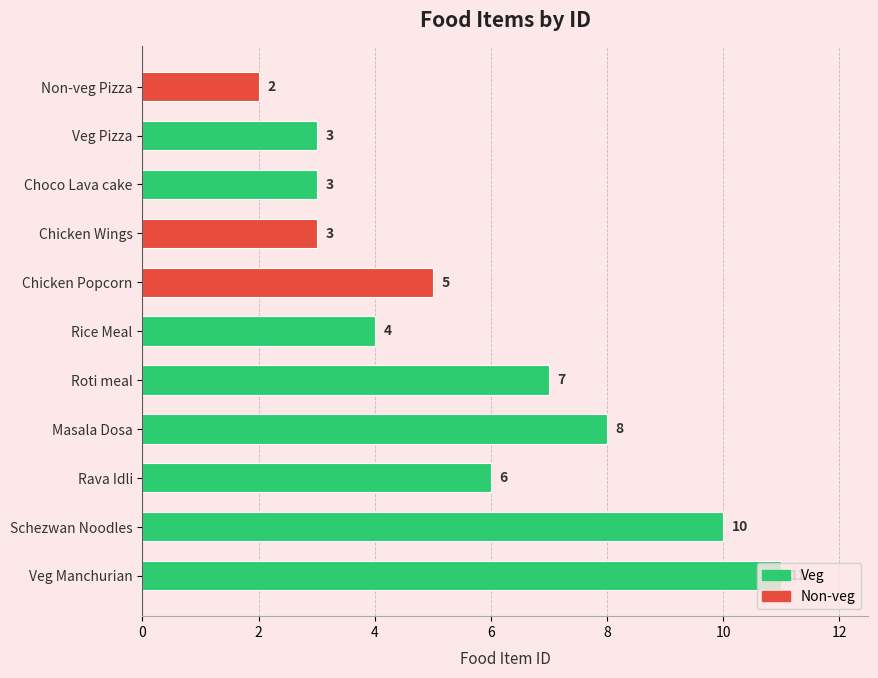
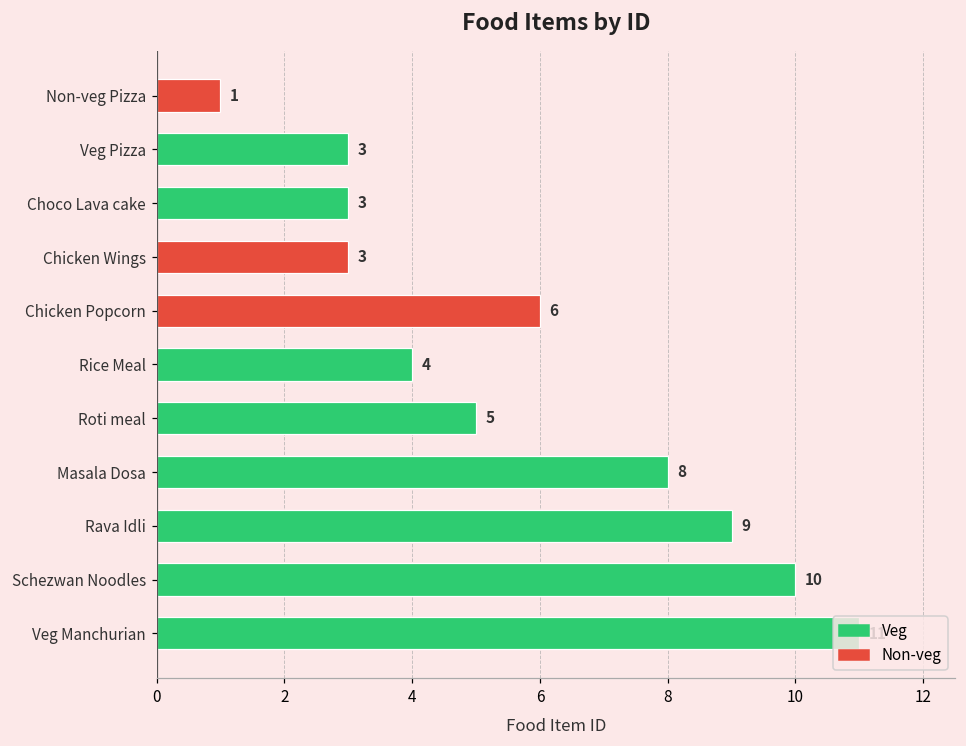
Non-veg Pizza: 2 -> 1
Chicken Popcorn: 5 -> 6
Roti meal: 7 -> 5
Rava Idli: 6 -> 9
